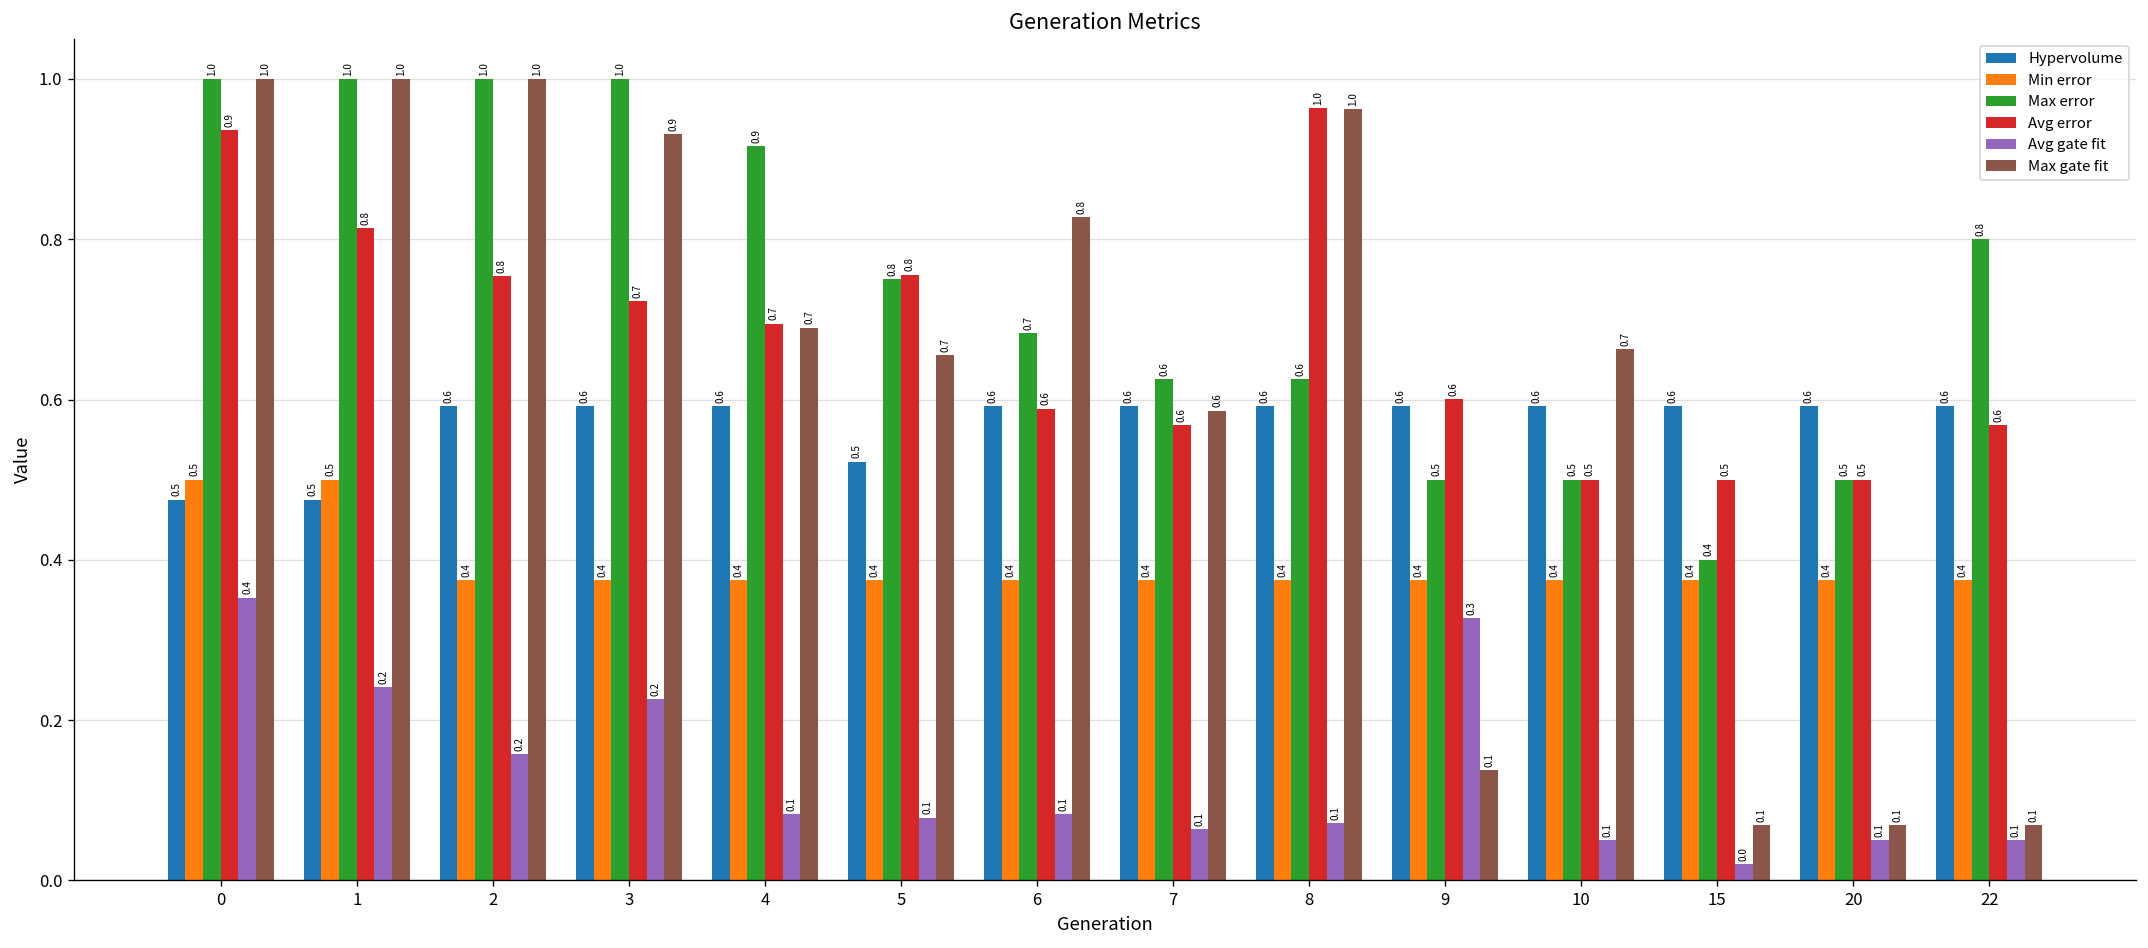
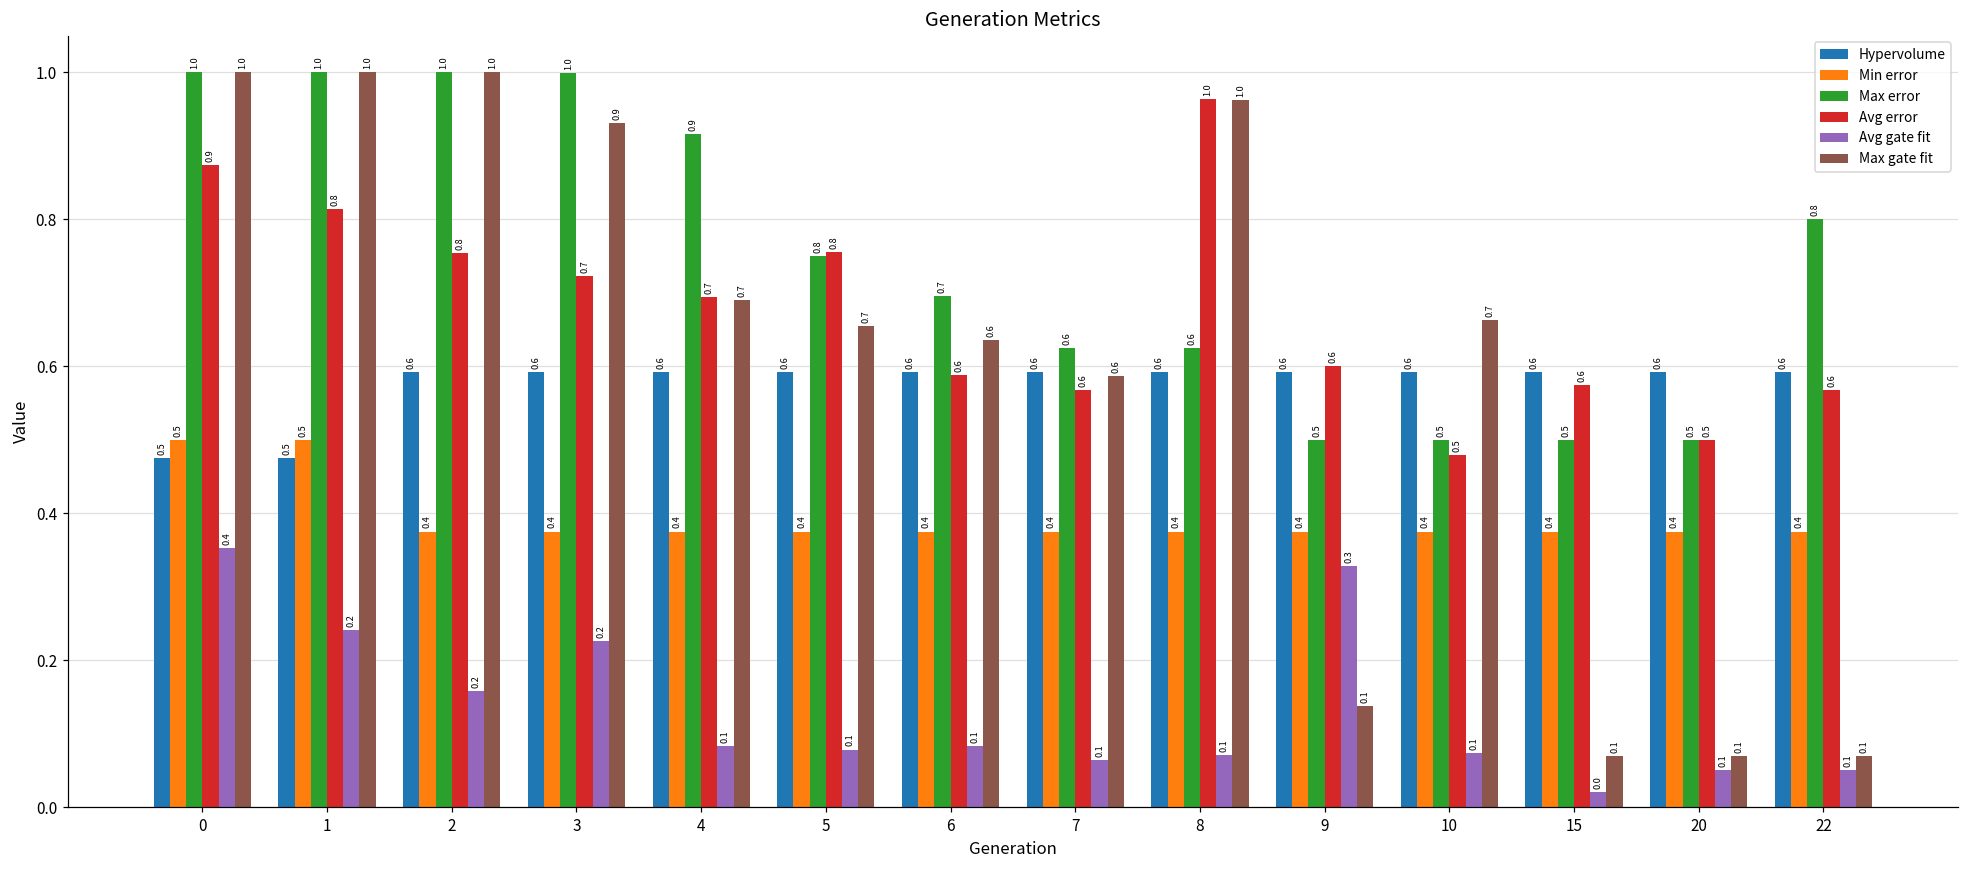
Avg error, 0: 0.94 -> 0.87
Hypervolume, 5: 0.5 -> 0.6
Max error, 6: 0.68 -> 0.70
Max gate fit, 6: 0.8 -> 0.6
Avg error, 10: 0.50 -> 0.48
Avg gate fit, 10: 0.05 -> 0.07
Max error, 15: 0.4 -> 0.5
Avg error, 15: 0.5 -> 0.6
